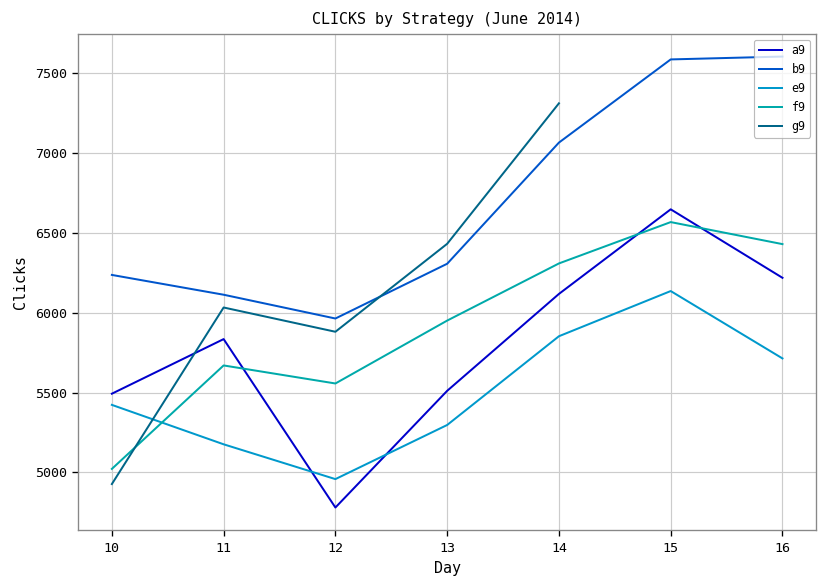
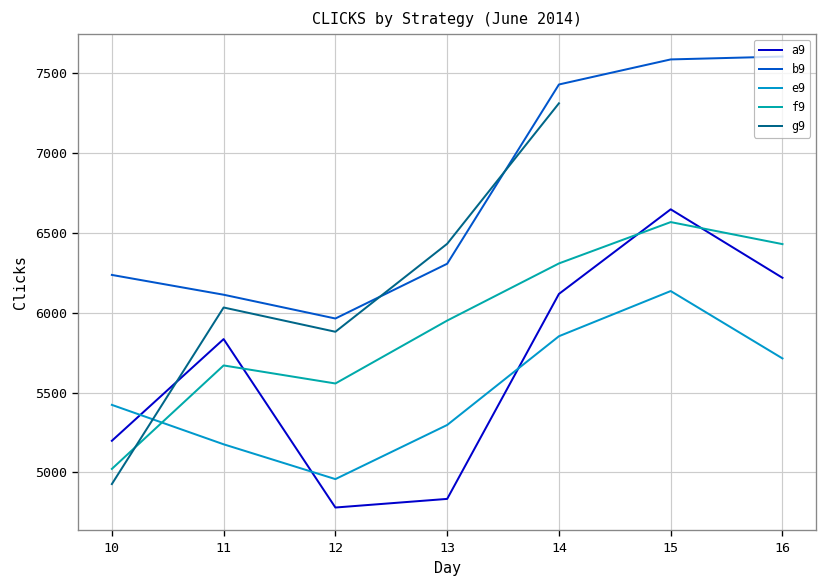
a9, 10: 5490 -> 5200
a9, 13: 5510 -> 4830
b9, 14: 7070 -> 7430
